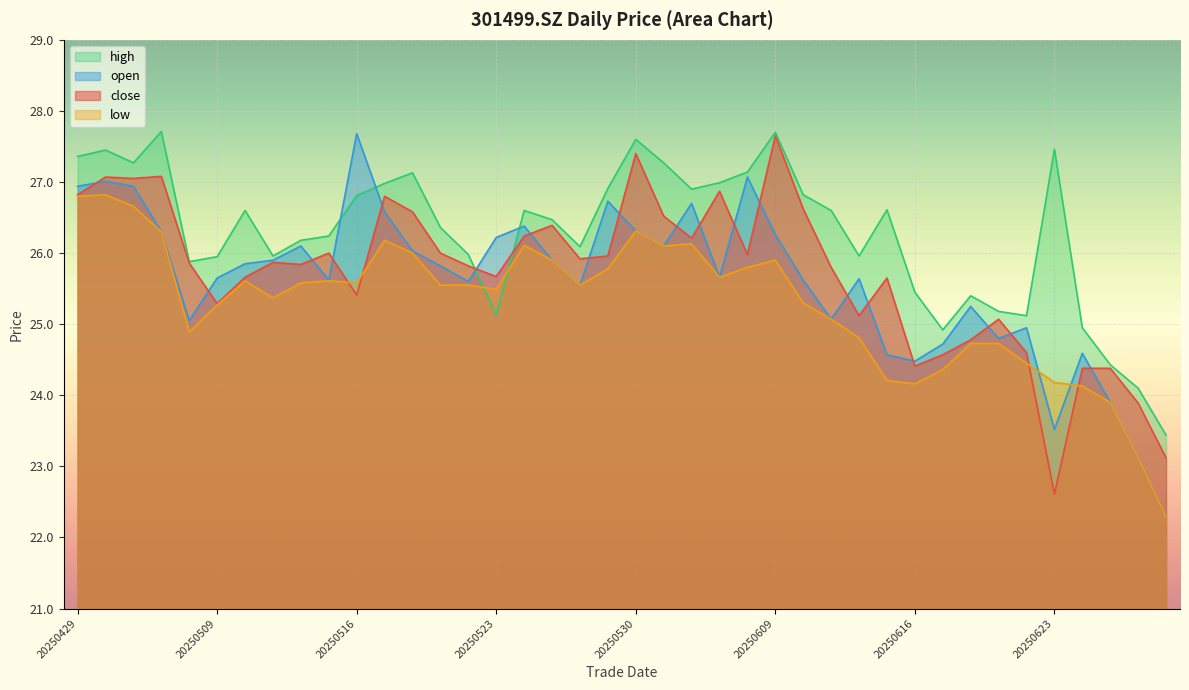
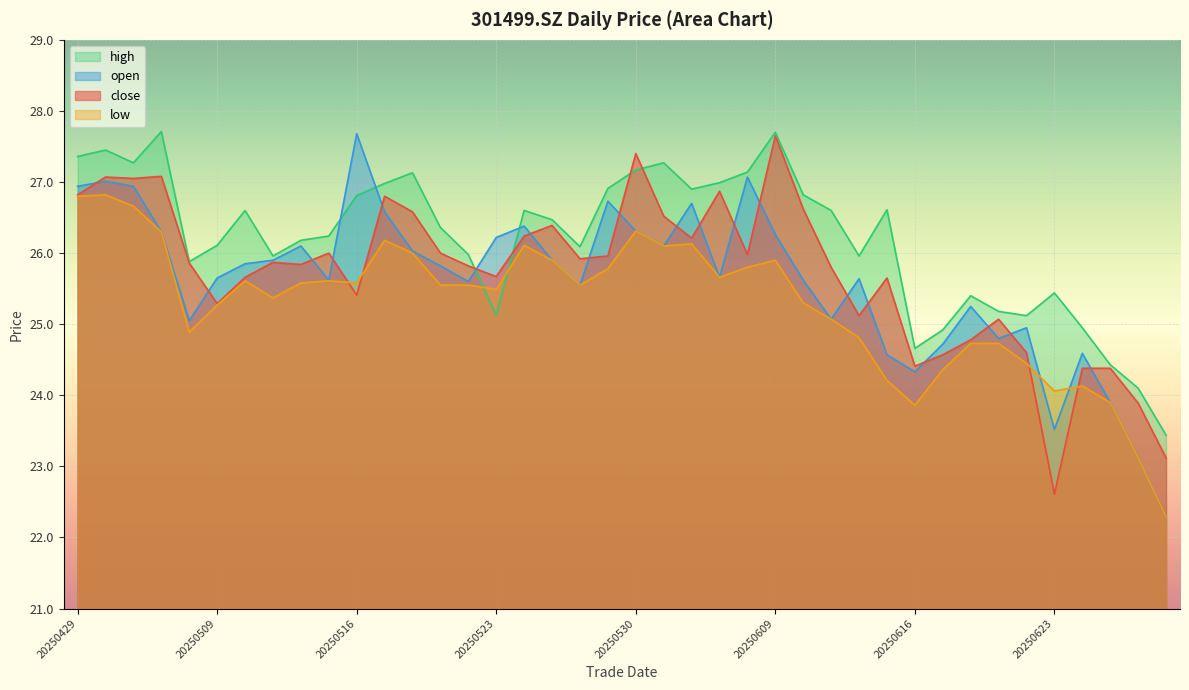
high, 20250509: 26.0 -> 26.1
high, 20250530: 27.6 -> 27.2
high, 20250616: 25.5 -> 24.7
open, 20250616: 24.5 -> 24.3
low, 20250616: 24.2 -> 23.9
high, 20250623: 27.5 -> 25.4
low, 20250623: 24.2 -> 24.1
